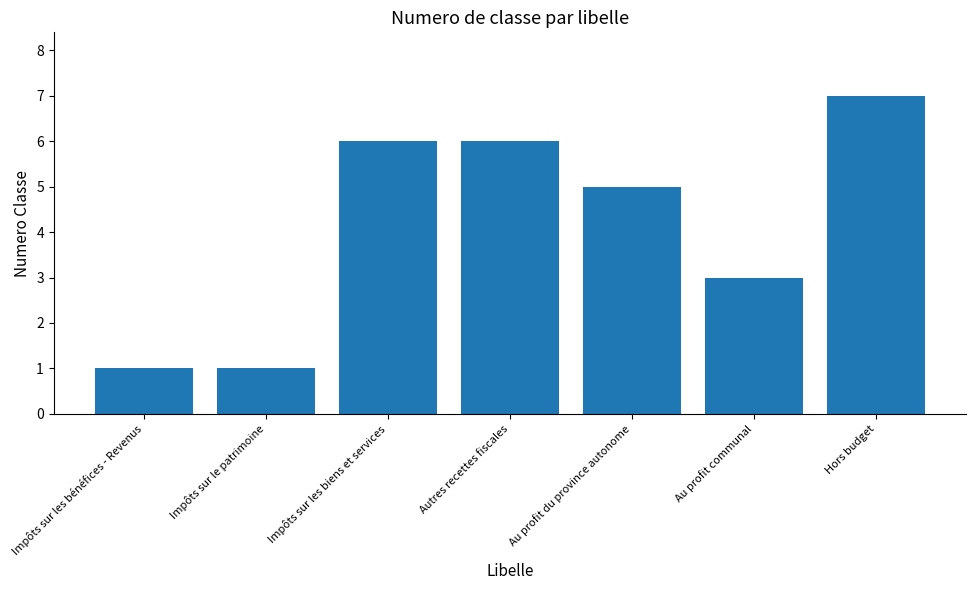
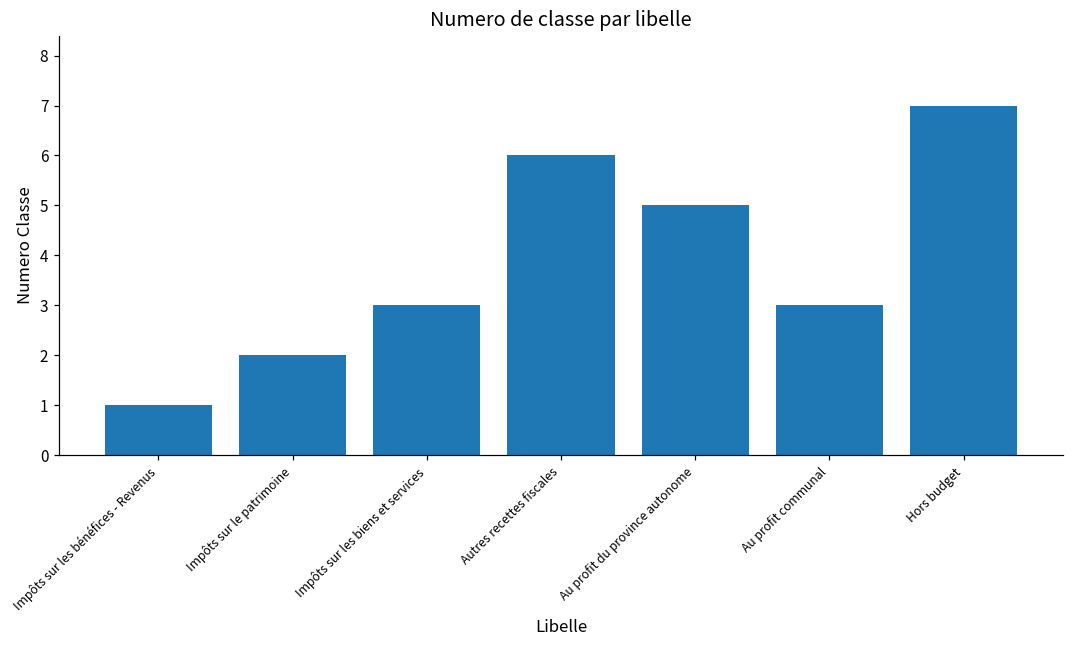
Impôts sur le patrimoine: 1 -> 2
Impôts sur les biens et services: 6 -> 3
